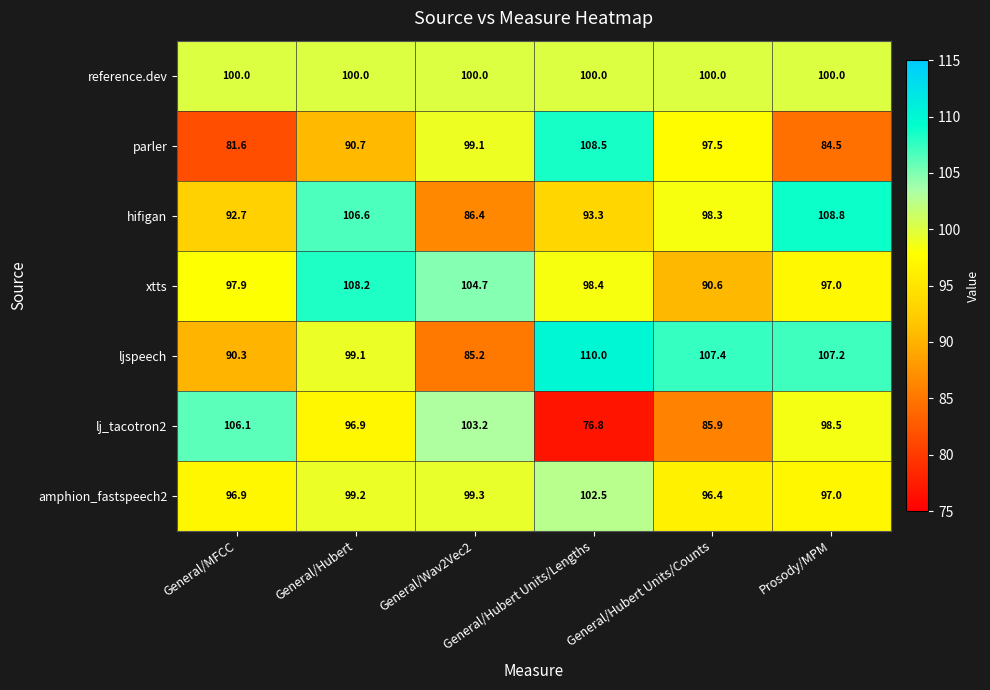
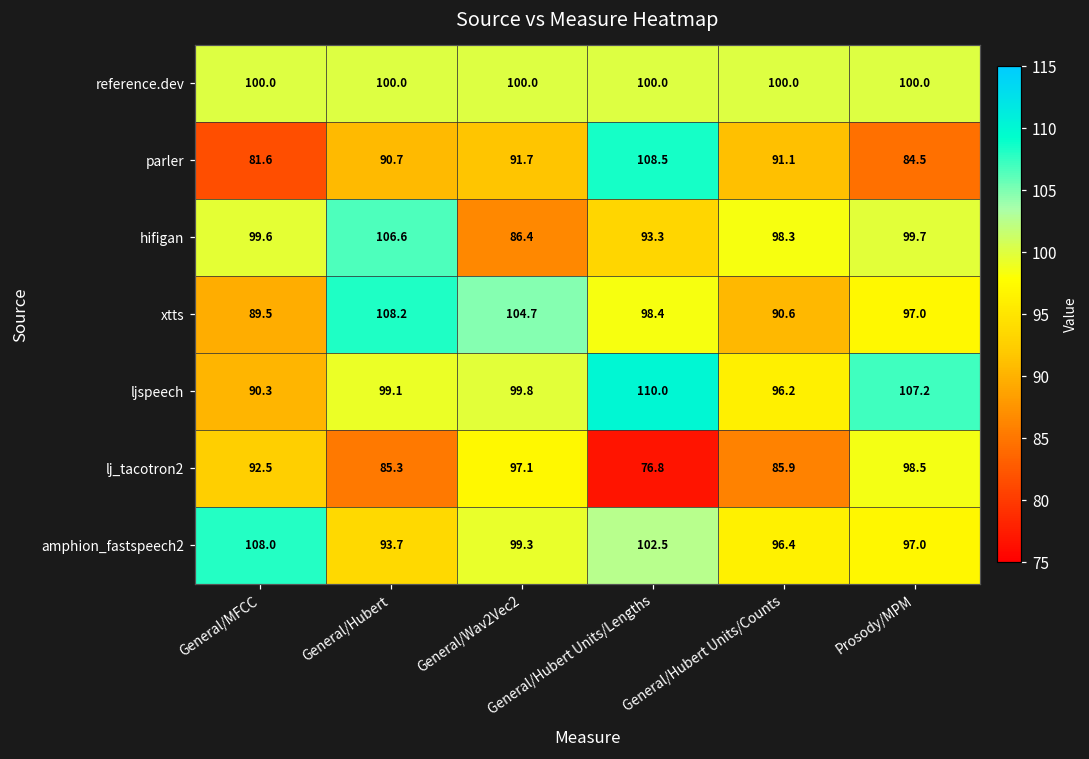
parler, General/Wav2Vec2: 99.1 -> 91.7
parler, General/Hubert Units/Counts: 97.5 -> 91.1
hifigan, General/MFCC: 92.7 -> 99.6
hifigan, Prosody/MPM: 108.8 -> 99.7
xtts, General/MFCC: 97.9 -> 89.5
ljspeech, General/Wav2Vec2: 85.2 -> 99.8
ljspeech, General/Hubert Units/Counts: 107.4 -> 96.2
lj_tacotron2, General/MFCC: 106.1 -> 92.5
lj_tacotron2, General/Hubert: 96.9 -> 85.3
lj_tacotron2, General/Wav2Vec2: 103.2 -> 97.1
amphion_fastspeech2, General/MFCC: 96.9 -> 108.0
amphion_fastspeech2, General/Hubert: 99.2 -> 93.7
